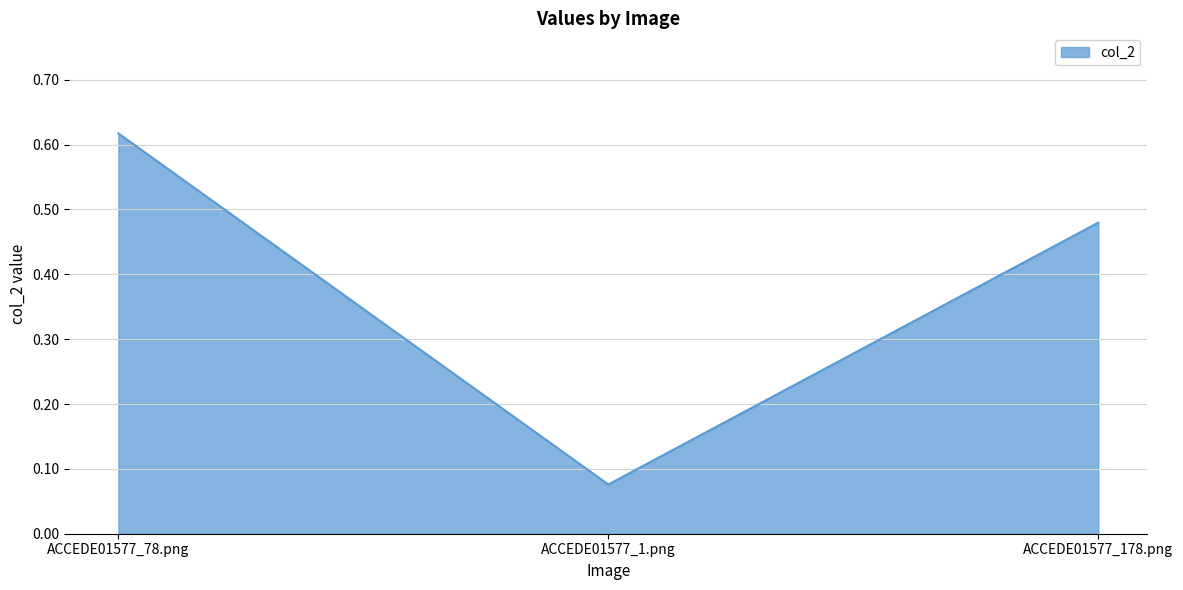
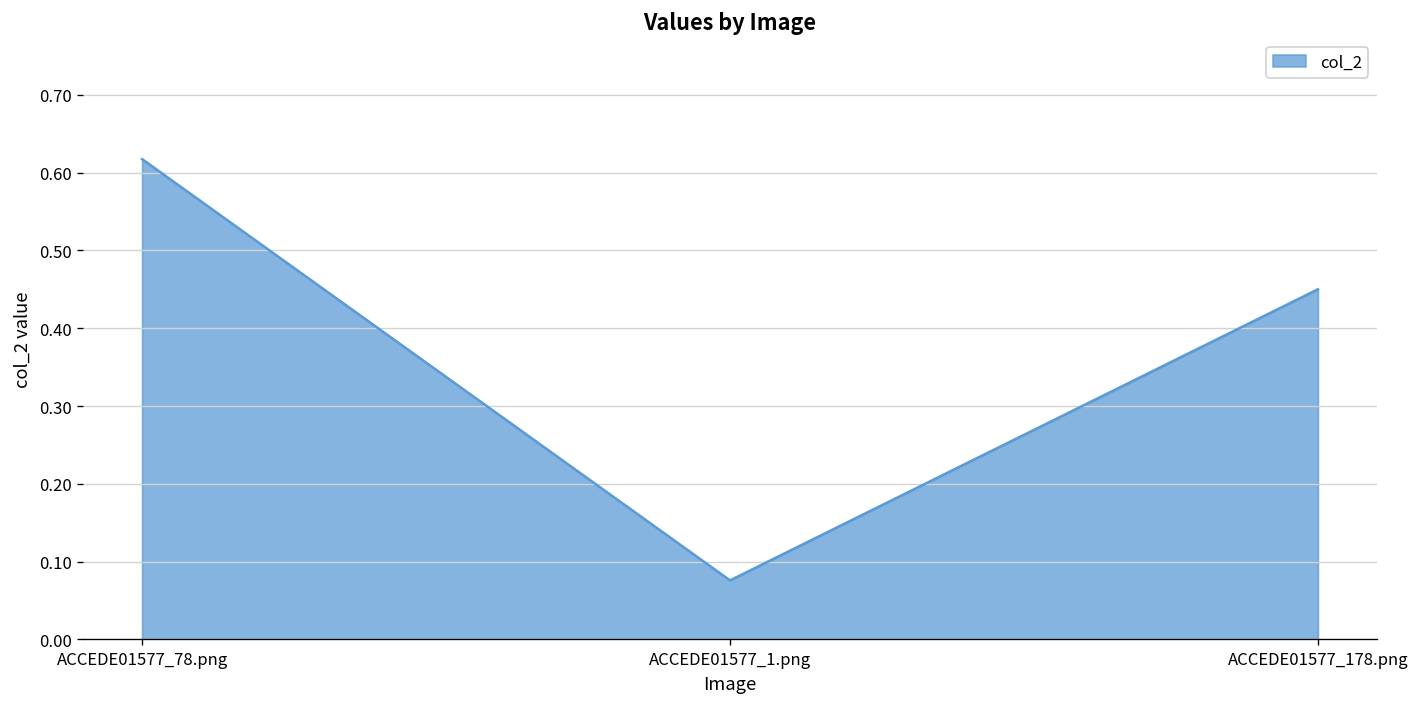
ACCEDE01577_178.png: 0.48 -> 0.45
